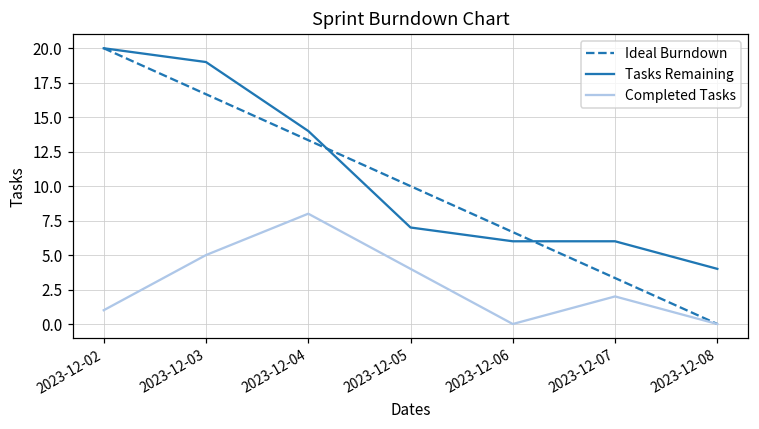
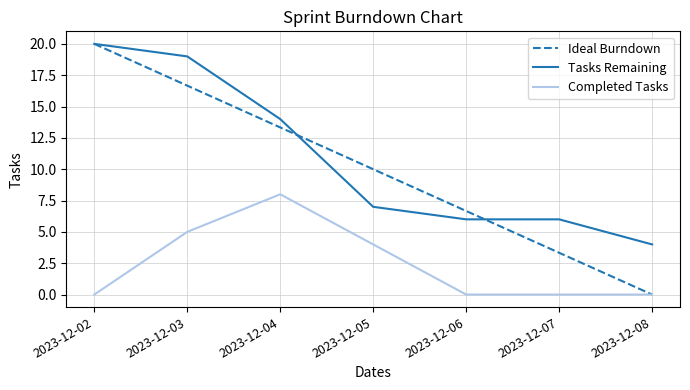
Completed Tasks, 2023-12-02: 1 -> 0
Completed Tasks, 2023-12-07: 2 -> 0
